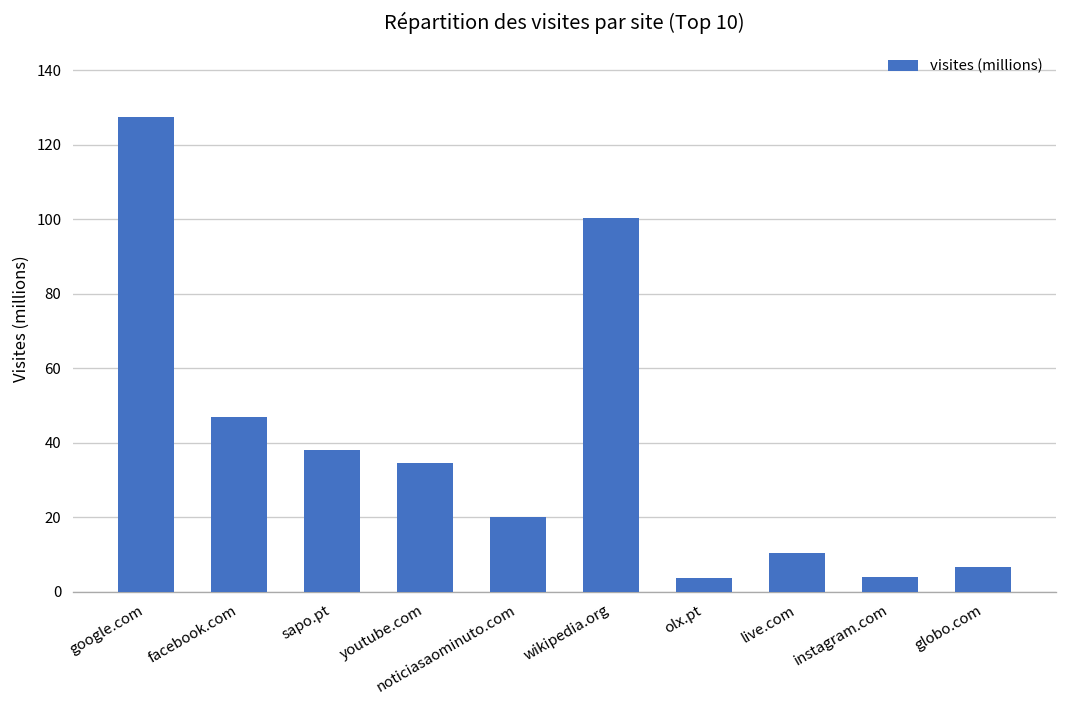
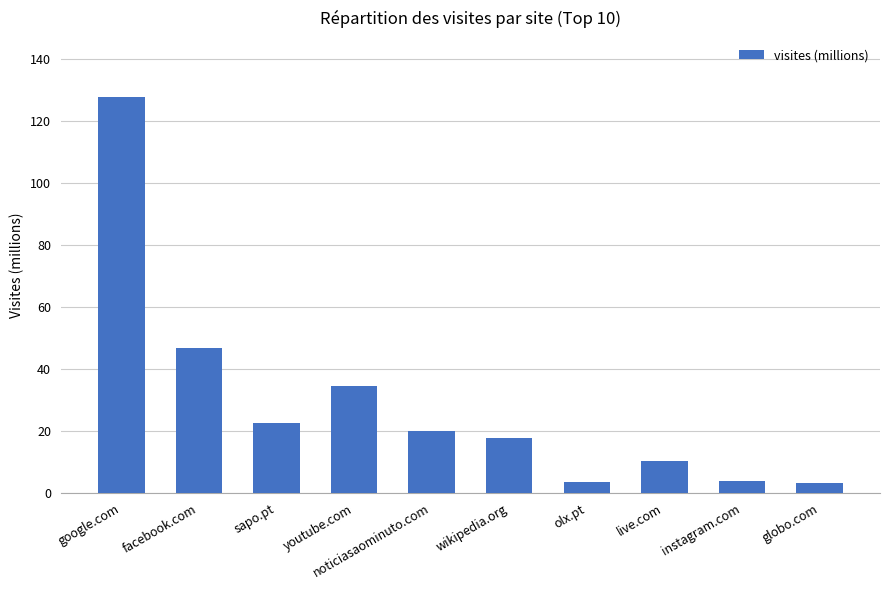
sapo.pt: 38 -> 23
wikipedia.org: 100 -> 18
globo.com: 7 -> 3
